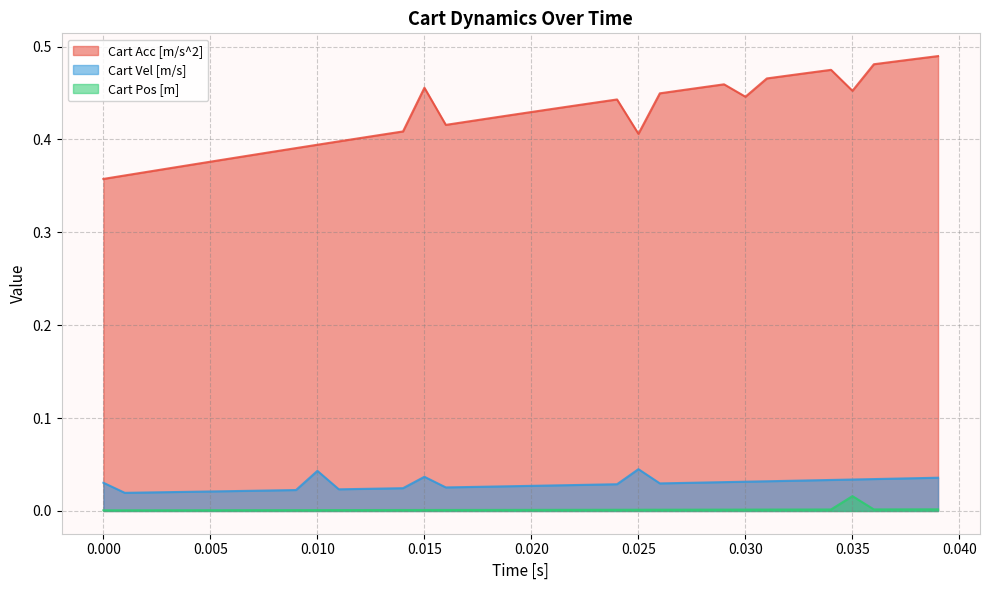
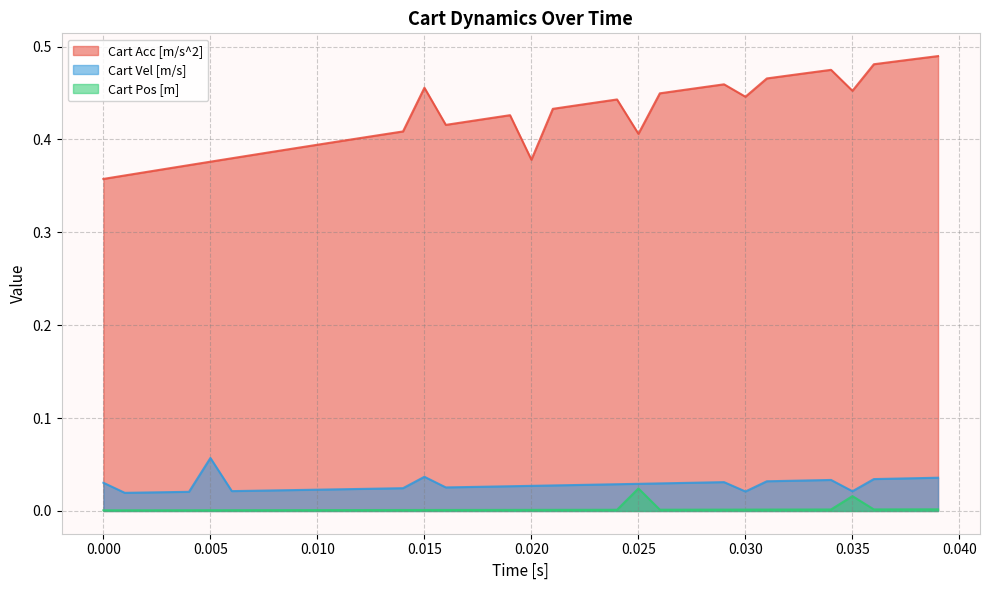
Cart Vel [m/s], 0.005: 0.02 -> 0.06
Cart Vel [m/s], 0.010: 0.04 -> 0.02
Cart Acc [m/s^2], 0.020: 0.43 -> 0.38
Cart Vel [m/s], 0.025: 0.05 -> 0.03
Cart Pos [m], 0.025: 0.00 -> 0.02
Cart Vel [m/s], 0.030: 0.03 -> 0.02
Cart Vel [m/s], 0.035: 0.03 -> 0.02
